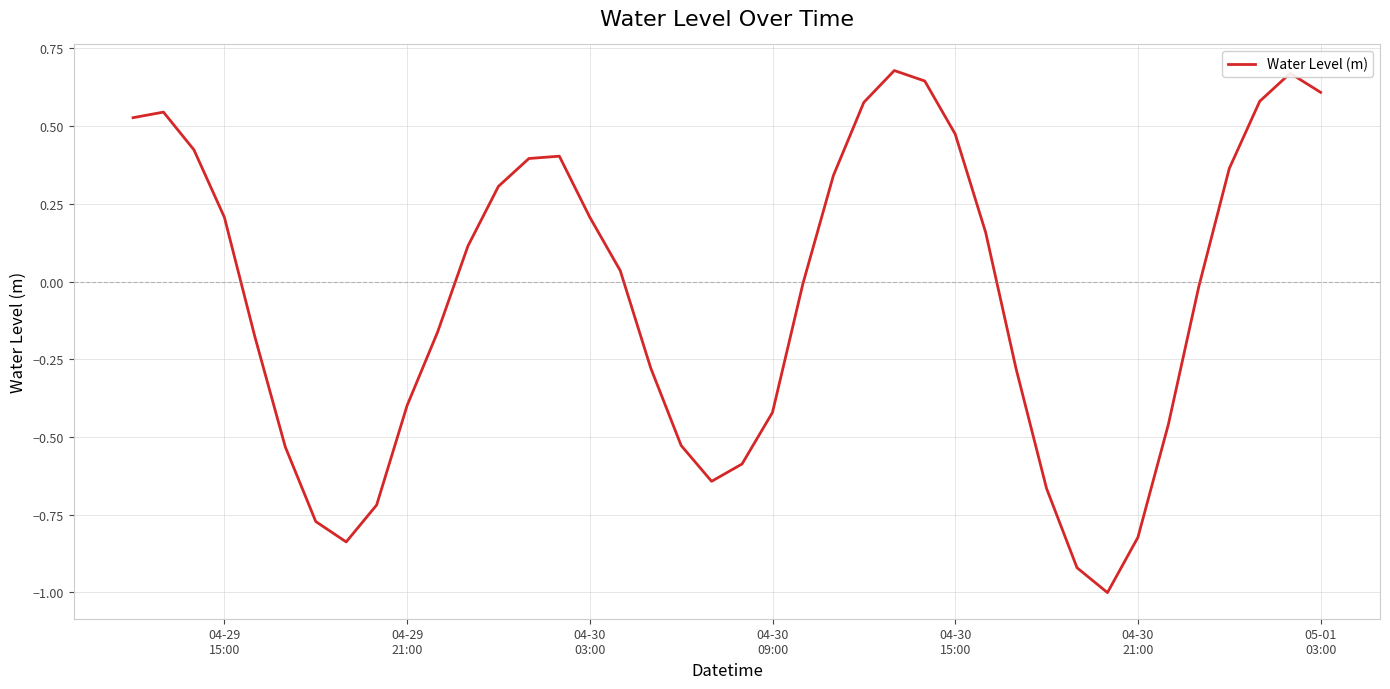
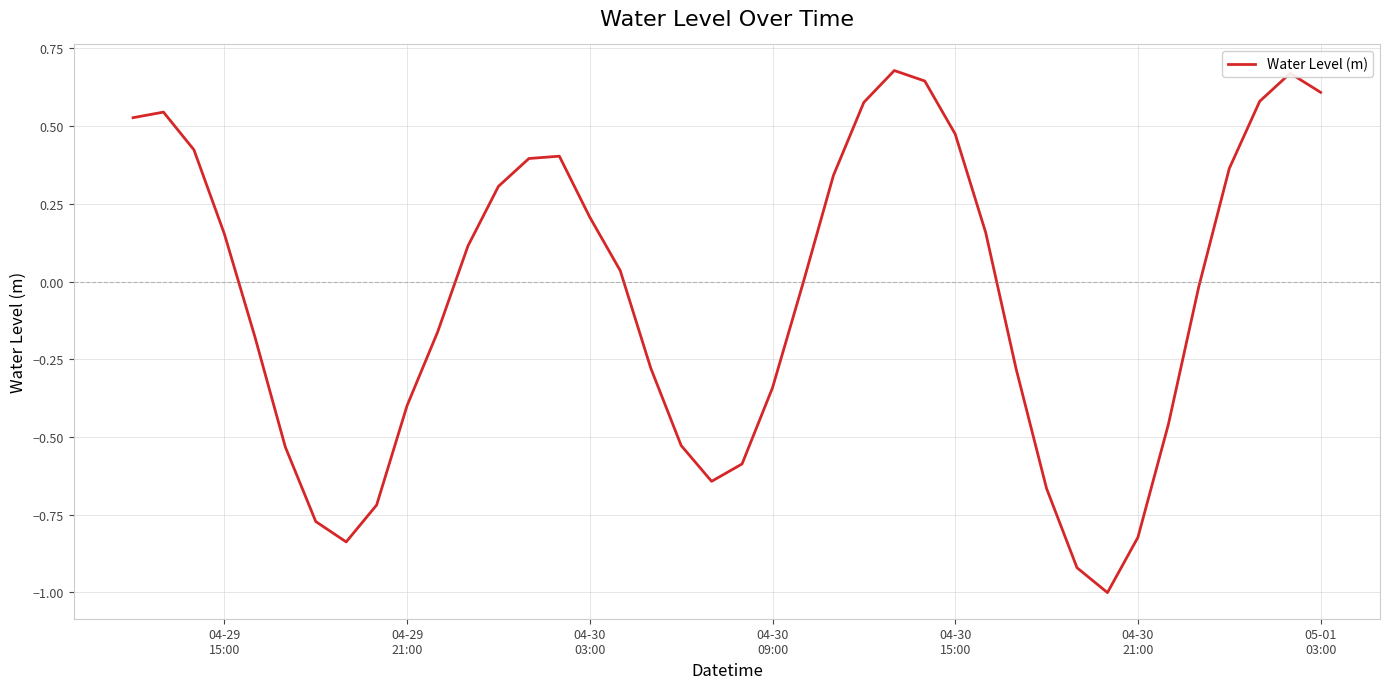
04-29 15:00: 0.21 -> 0.15
04-30 09:00: -0.42 -> -0.34
